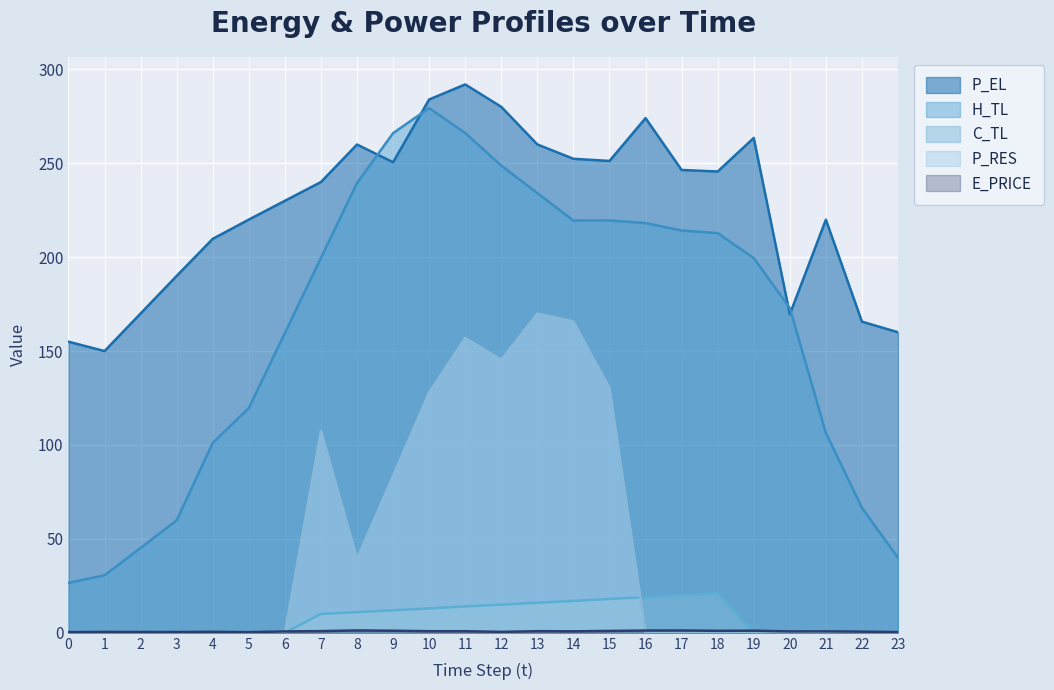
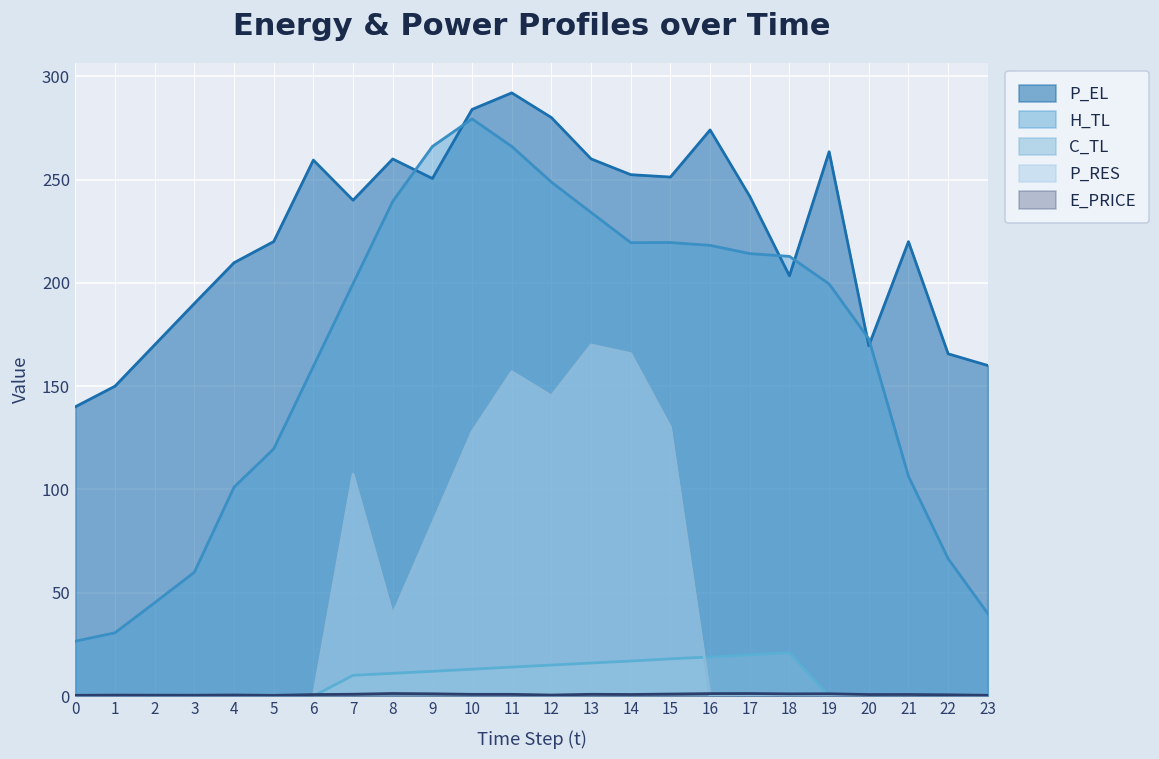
P_EL, 0: 155 -> 140
P_EL, 6: 230 -> 259
P_EL, 17: 246 -> 242
P_EL, 18: 246 -> 203
